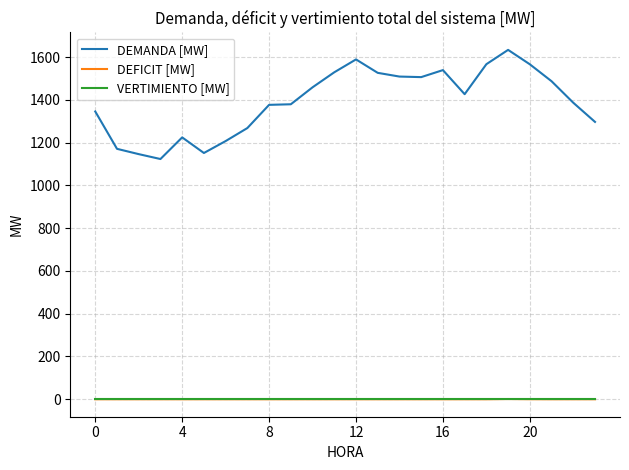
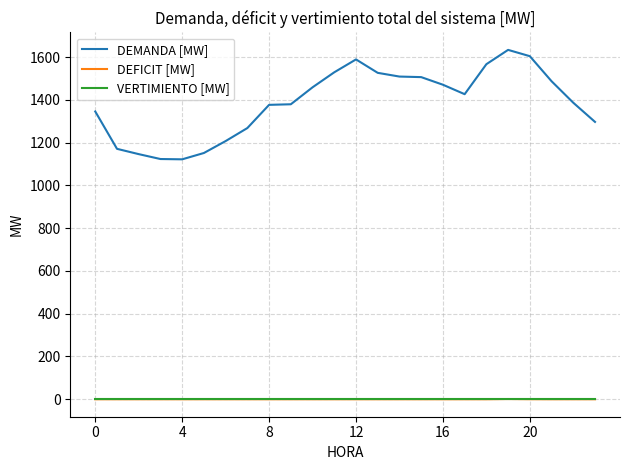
DEMANDA [MW], 4: 1220 -> 1120
DEMANDA [MW], 16: 1540 -> 1470
DEMANDA [MW], 20: 1570 -> 1600
